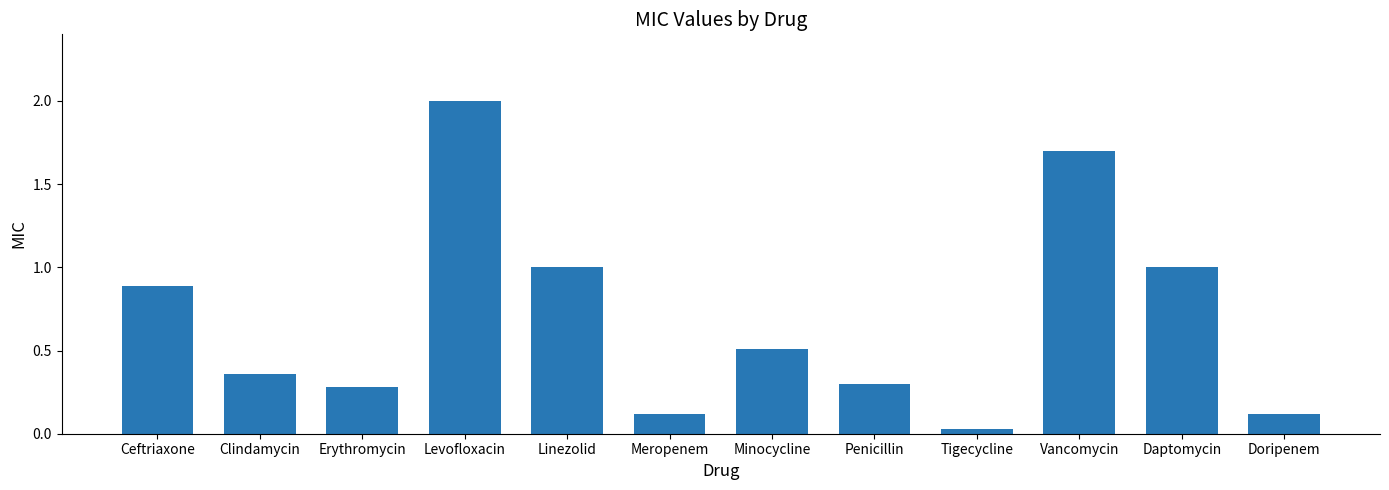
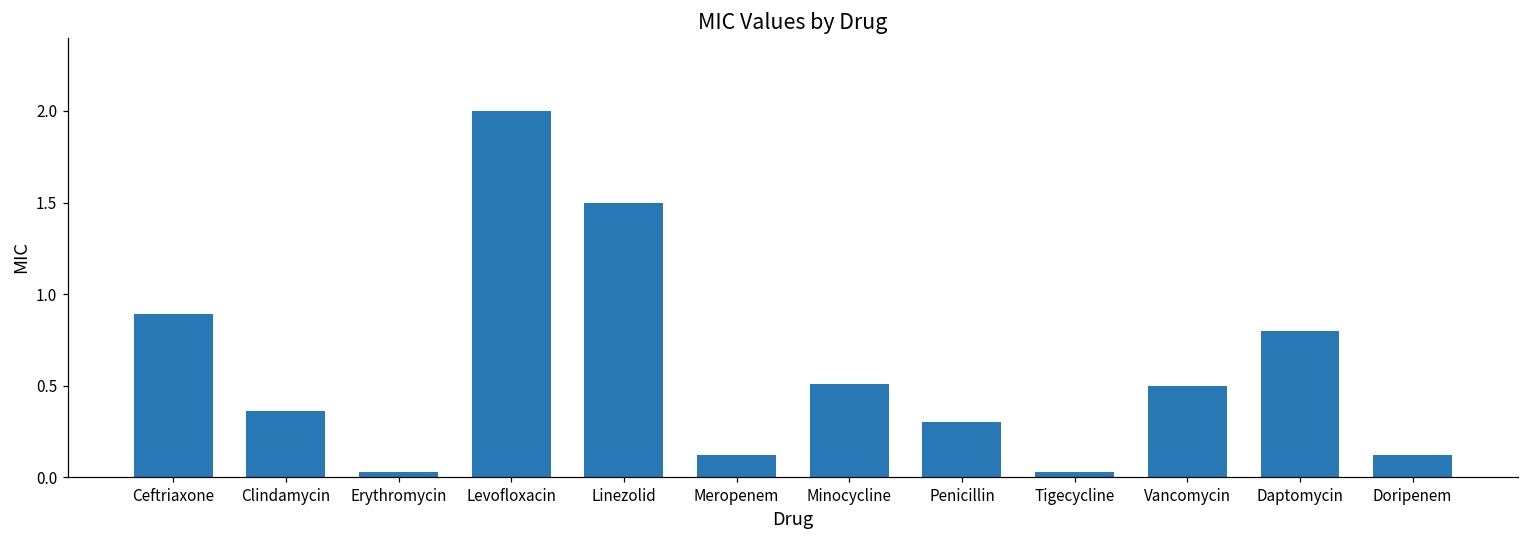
Erythromycin: 0.28 -> 0.03
Linezolid: 1.0 -> 1.5
Vancomycin: 1.7 -> 0.5
Daptomycin: 1.0 -> 0.8
